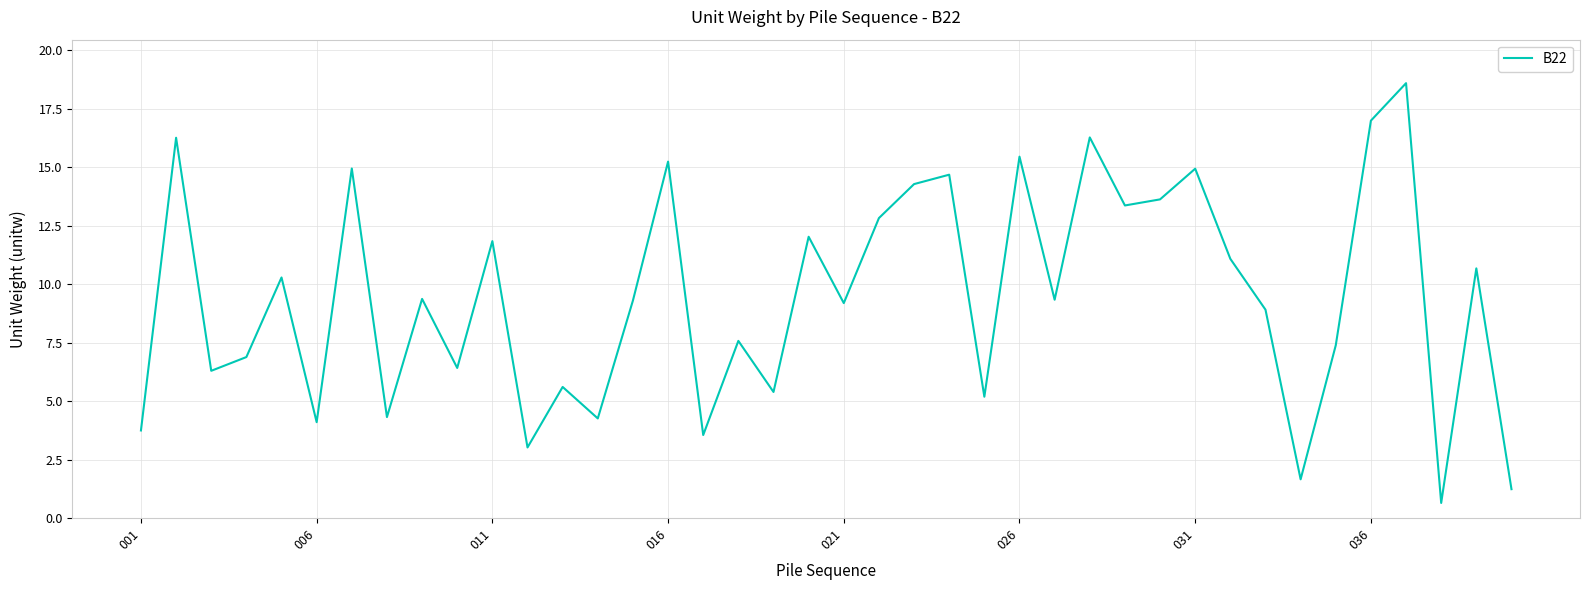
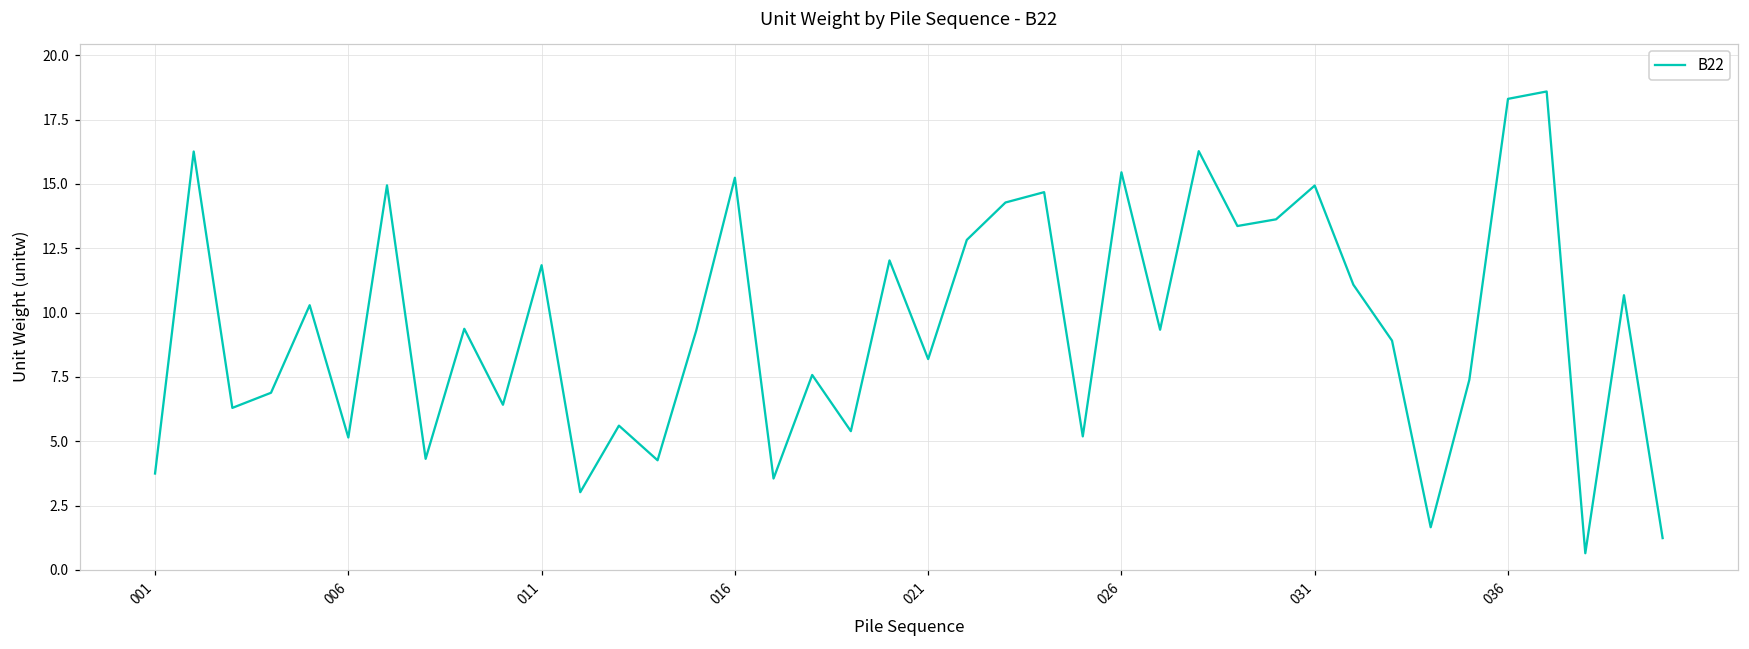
006: 4.1 -> 5.1
021: 9.2 -> 8.2
036: 17.0 -> 18.3
